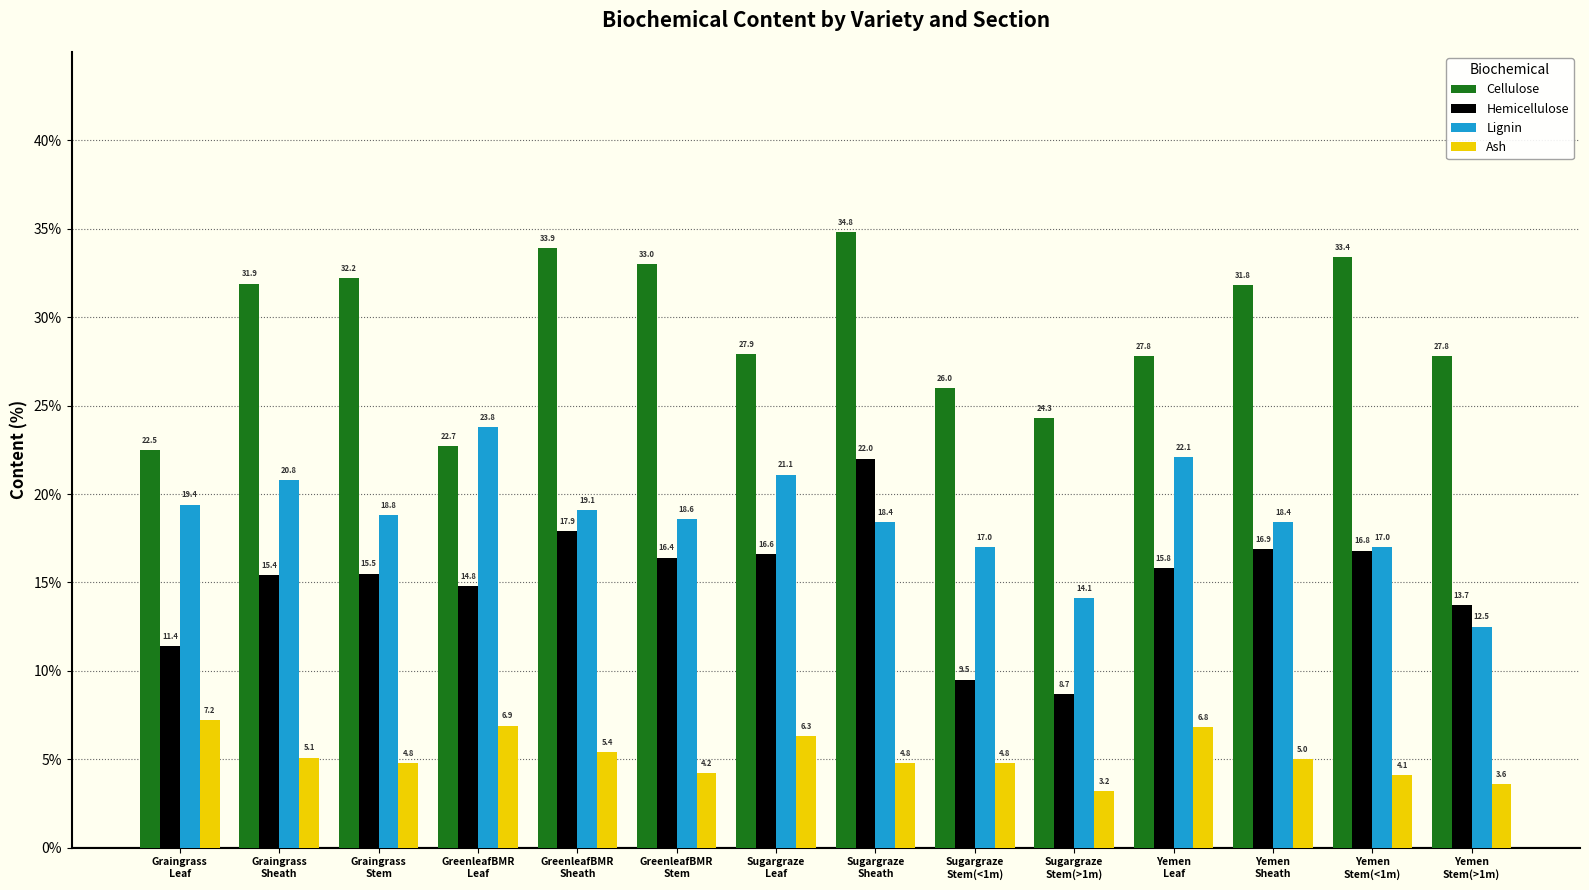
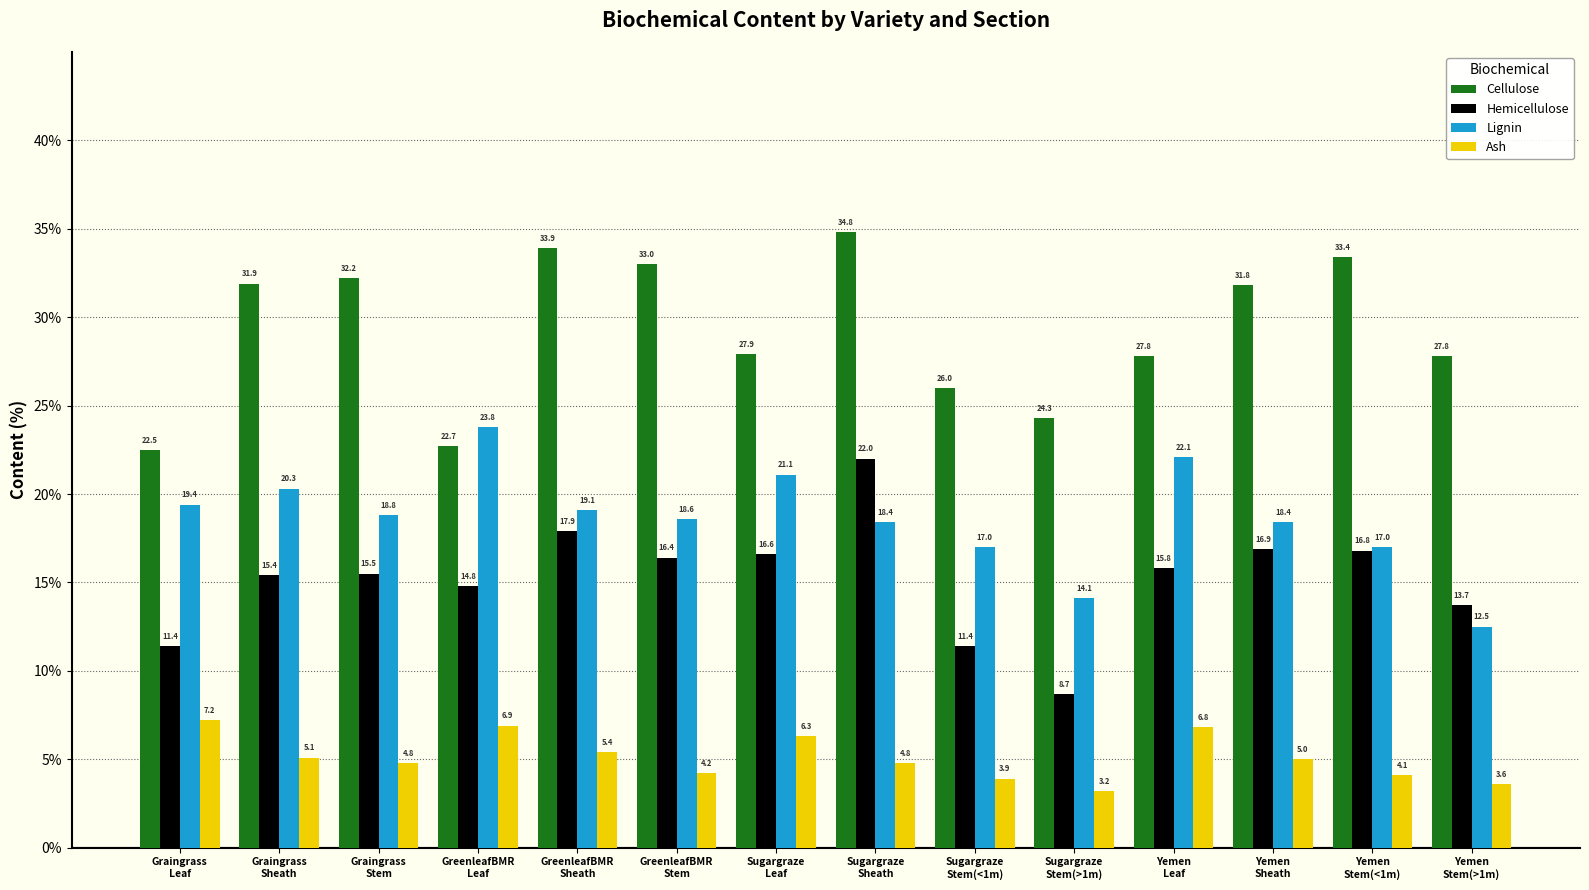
Lignin, Graingrass Sheath: 20.8 -> 20.3
Hemicellulose, Sugargraze Stem(<1m): 9.5 -> 11.4
Ash, Sugargraze Stem(<1m): 4.8 -> 3.9
